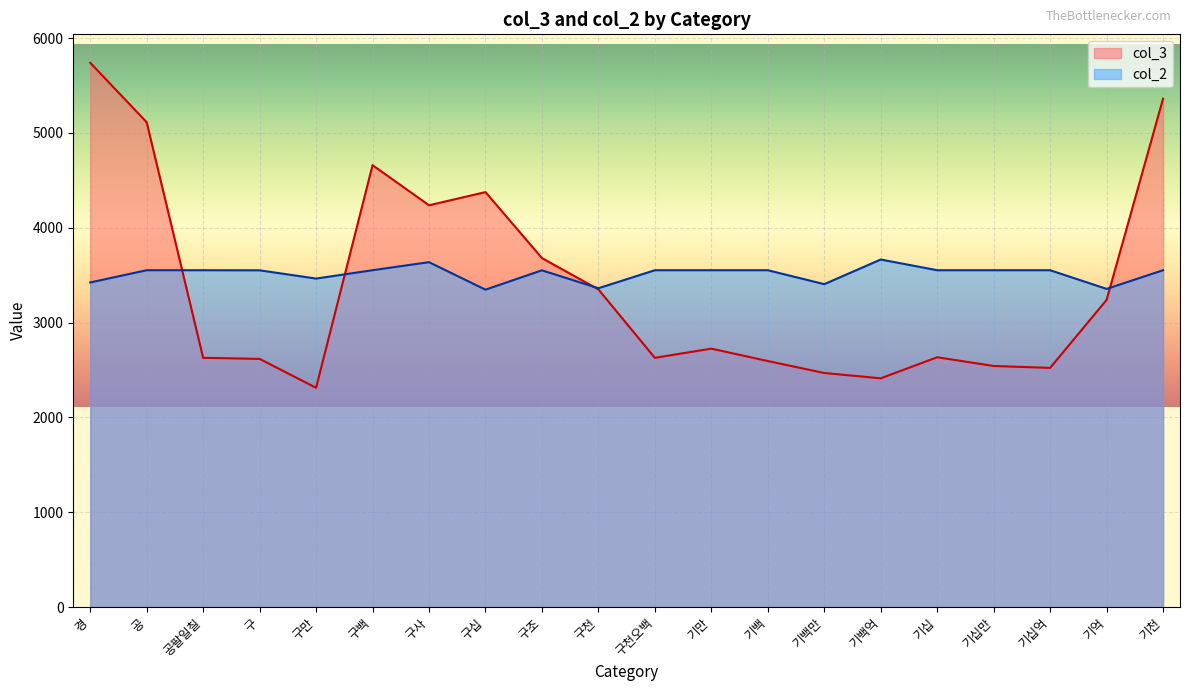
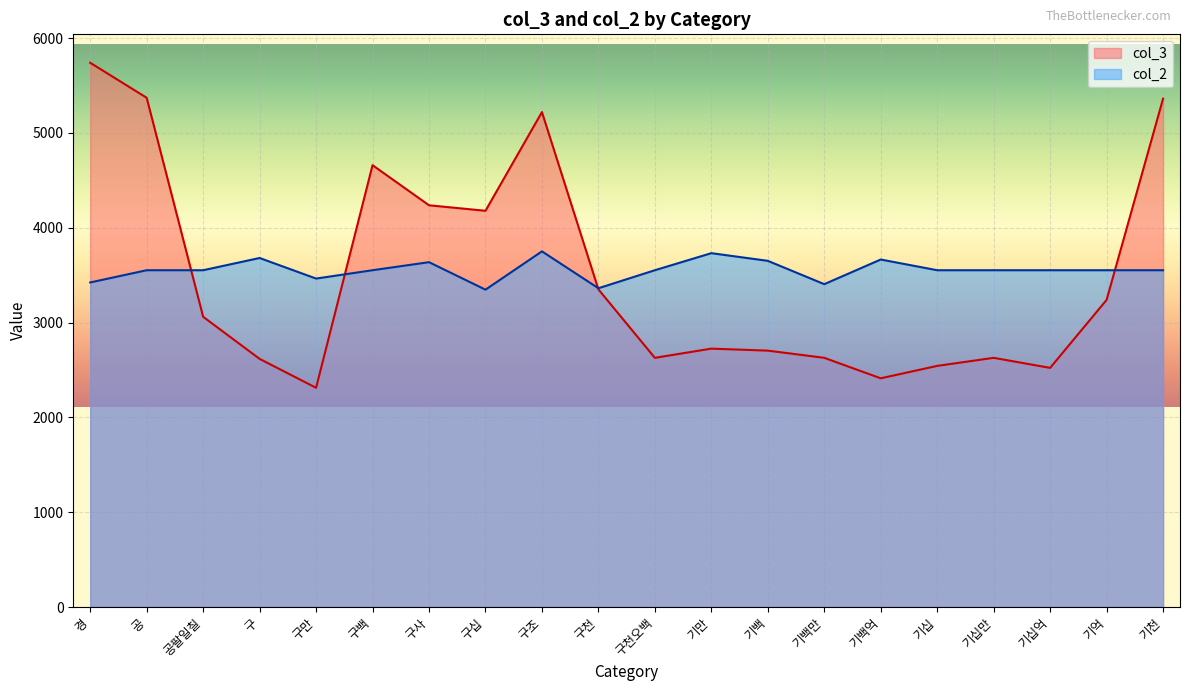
col_3, 공: 5100 -> 5400
col_3, 공팔일칠: 2600 -> 3100
col_2, 구: 3600 -> 3700
col_3, 구십: 4400 -> 4200
col_3, 구조: 3700 -> 5200
col_2, 구조: 3600 -> 3800
col_2, 기만: 3600 -> 3700
col_3, 기백: 2600 -> 2700
col_2, 기백: 3600 -> 3700
col_3, 기백만: 2500 -> 2600
col_3, 기십: 2600 -> 2500
col_3, 기십만: 2500 -> 2600
col_2, 기억: 3400 -> 3600
